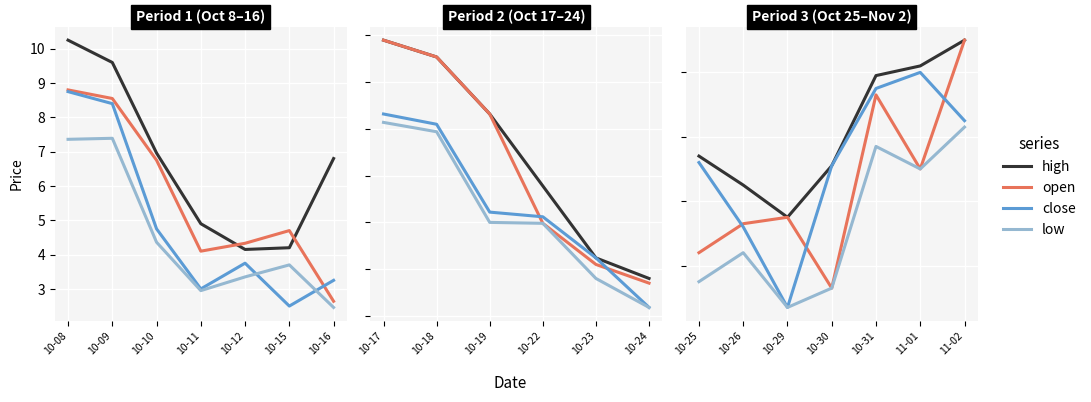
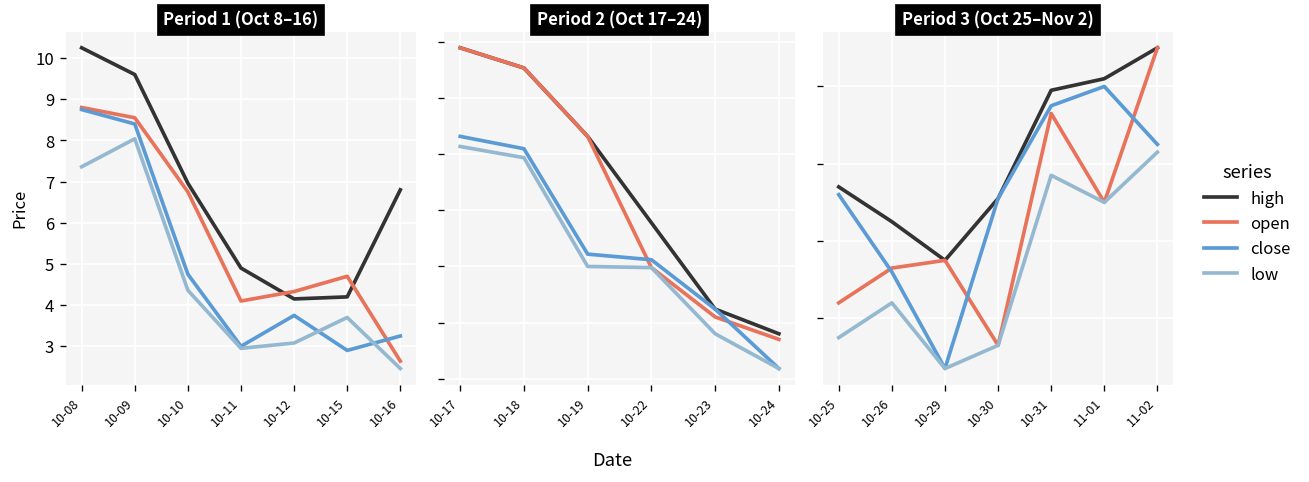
Period 1 (Oct 8–16), low, 10-09: 7.4 -> 8.0
Period 1 (Oct 8–16), low, 10-12: 3.4 -> 3.1
Period 1 (Oct 8–16), close, 10-15: 2.5 -> 2.9
